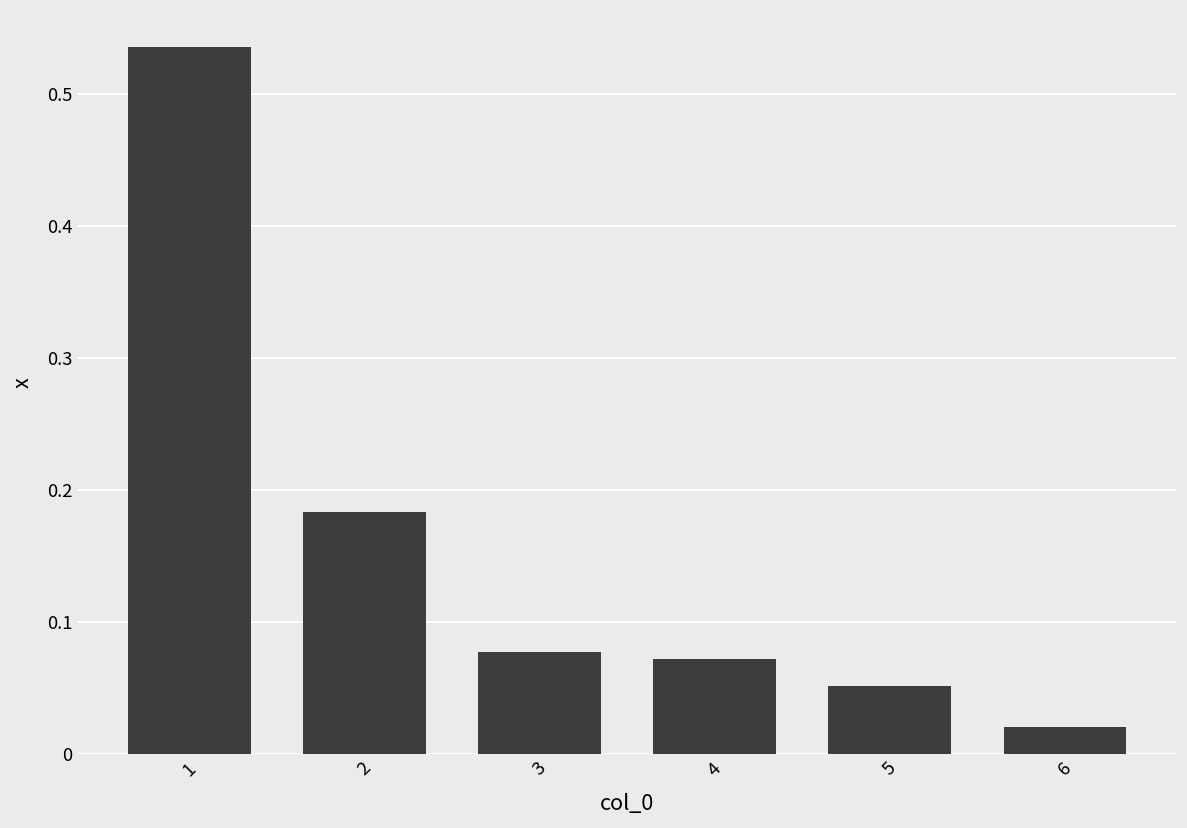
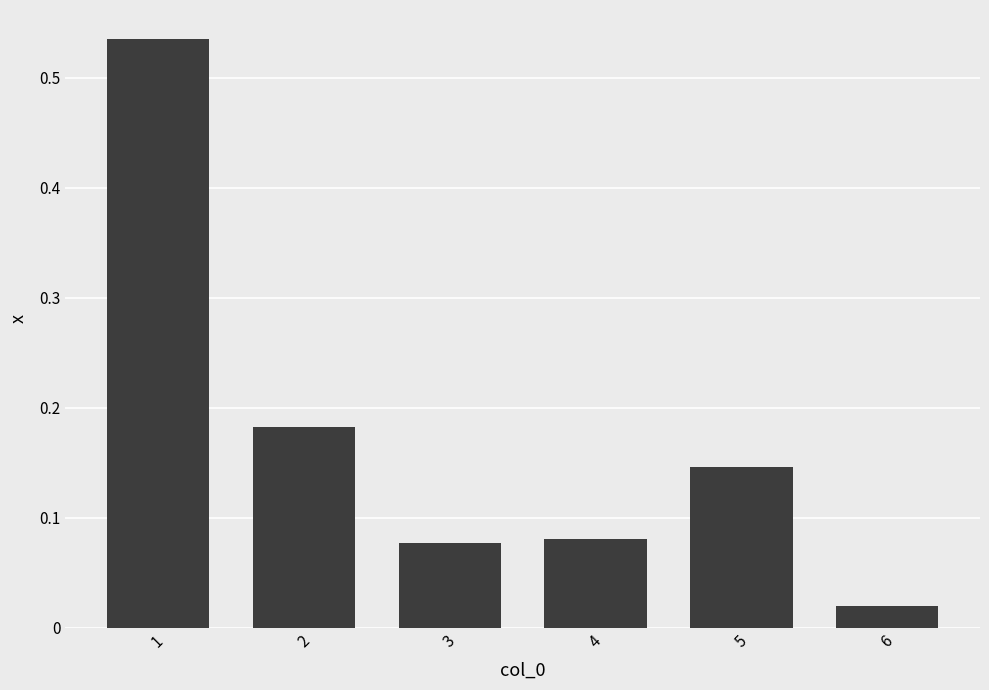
4: 0.071 -> 0.081
5: 0.051 -> 0.147
